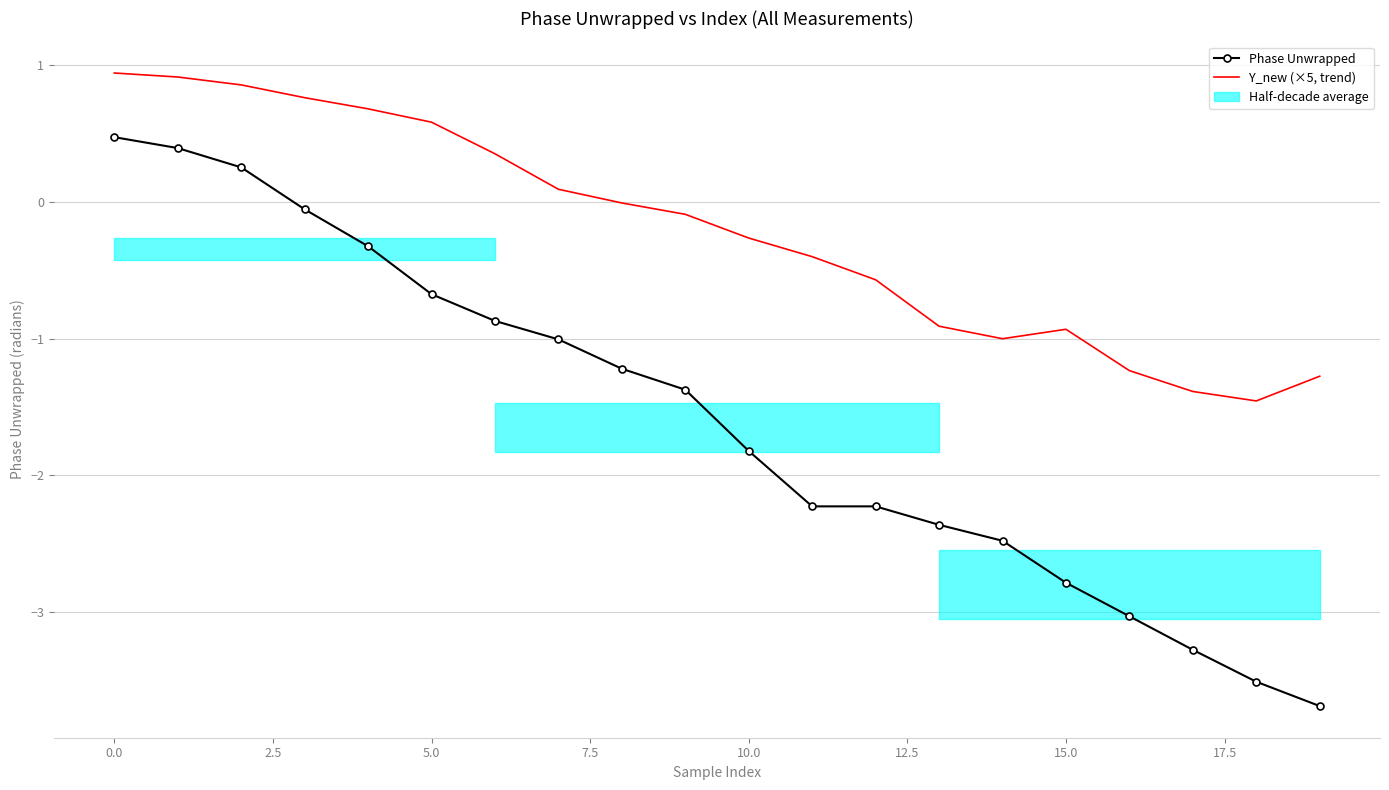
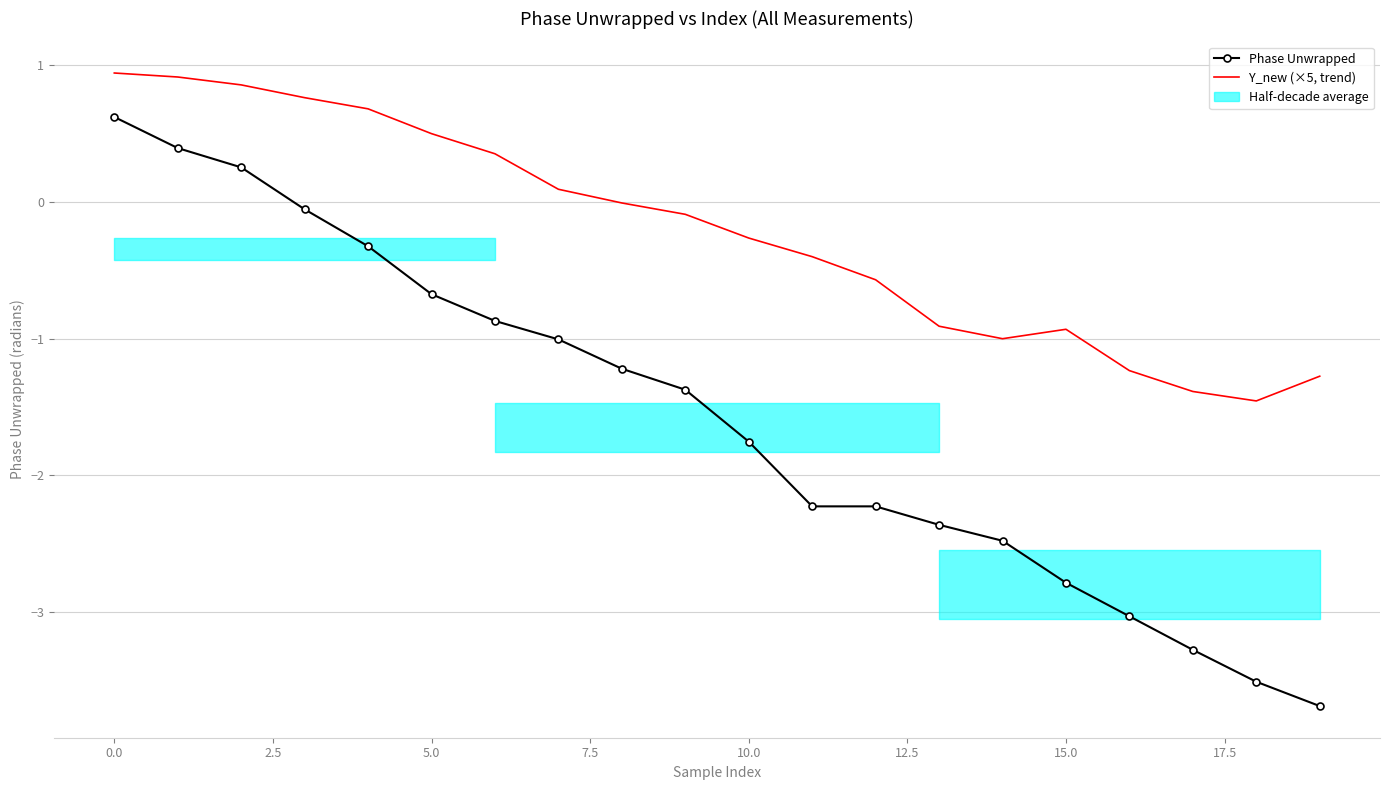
Phase Unwrapped, 0.0: 0.47 -> 0.62
Y_new (×5, trend), 5.0: 0.58 -> 0.50
Phase Unwrapped, 10.0: -1.82 -> -1.75
